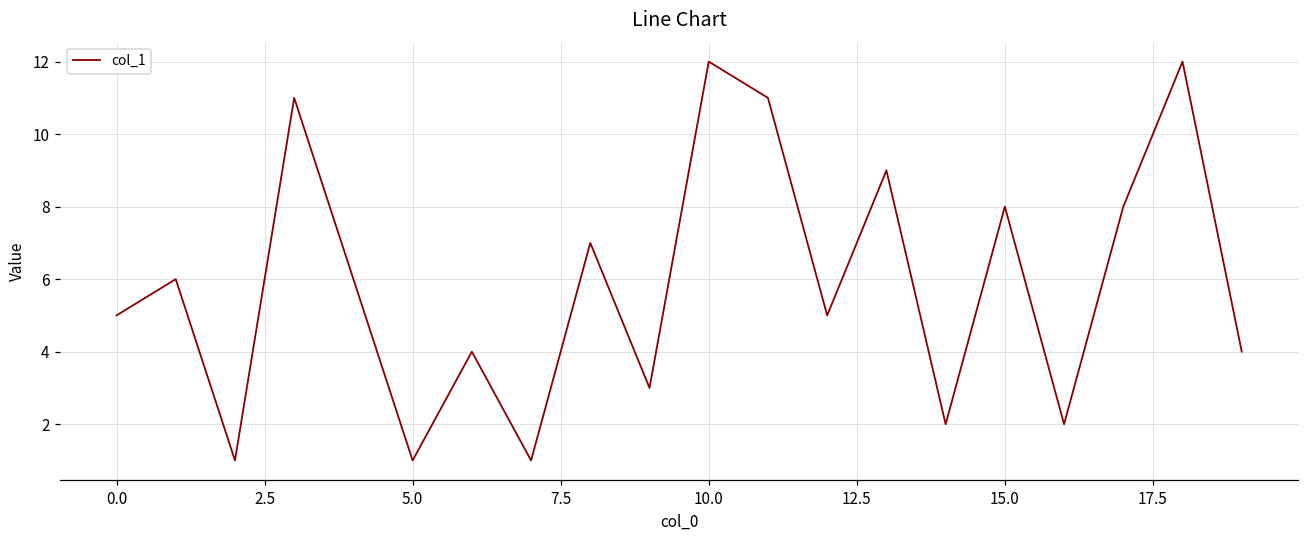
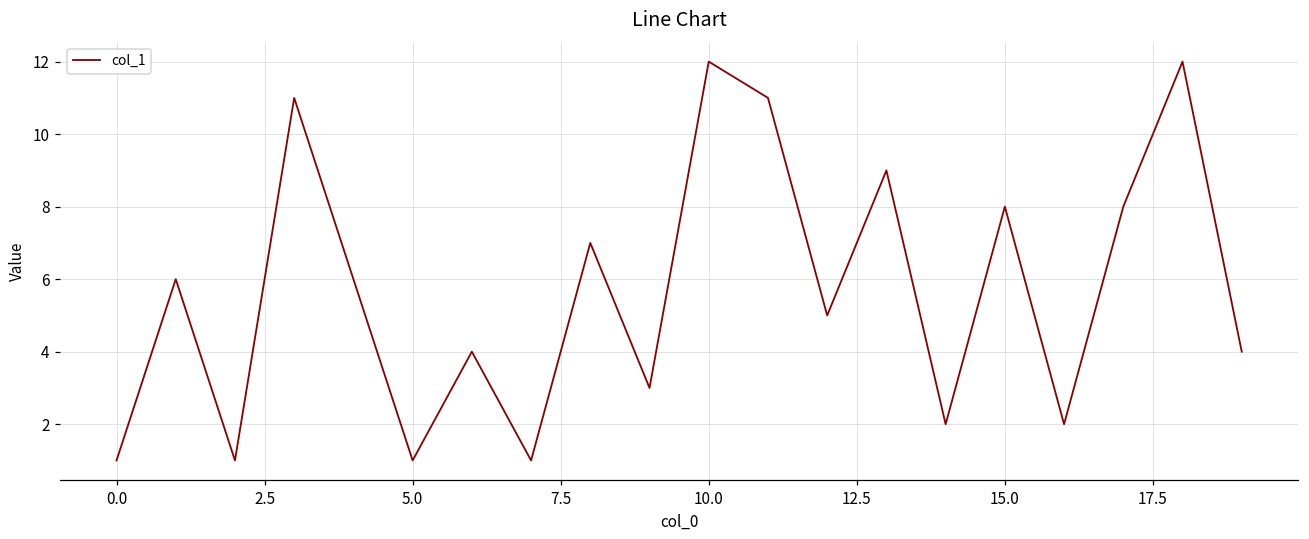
0.0: 5 -> 1
